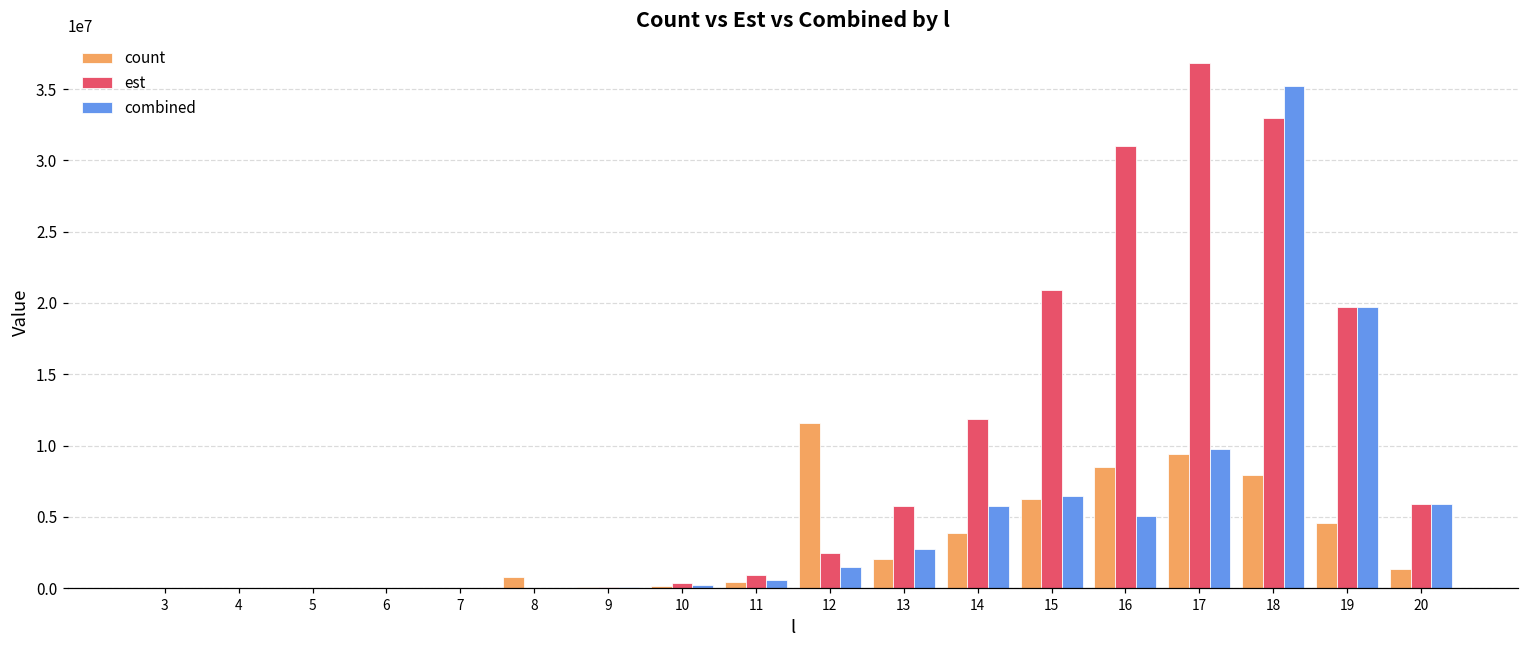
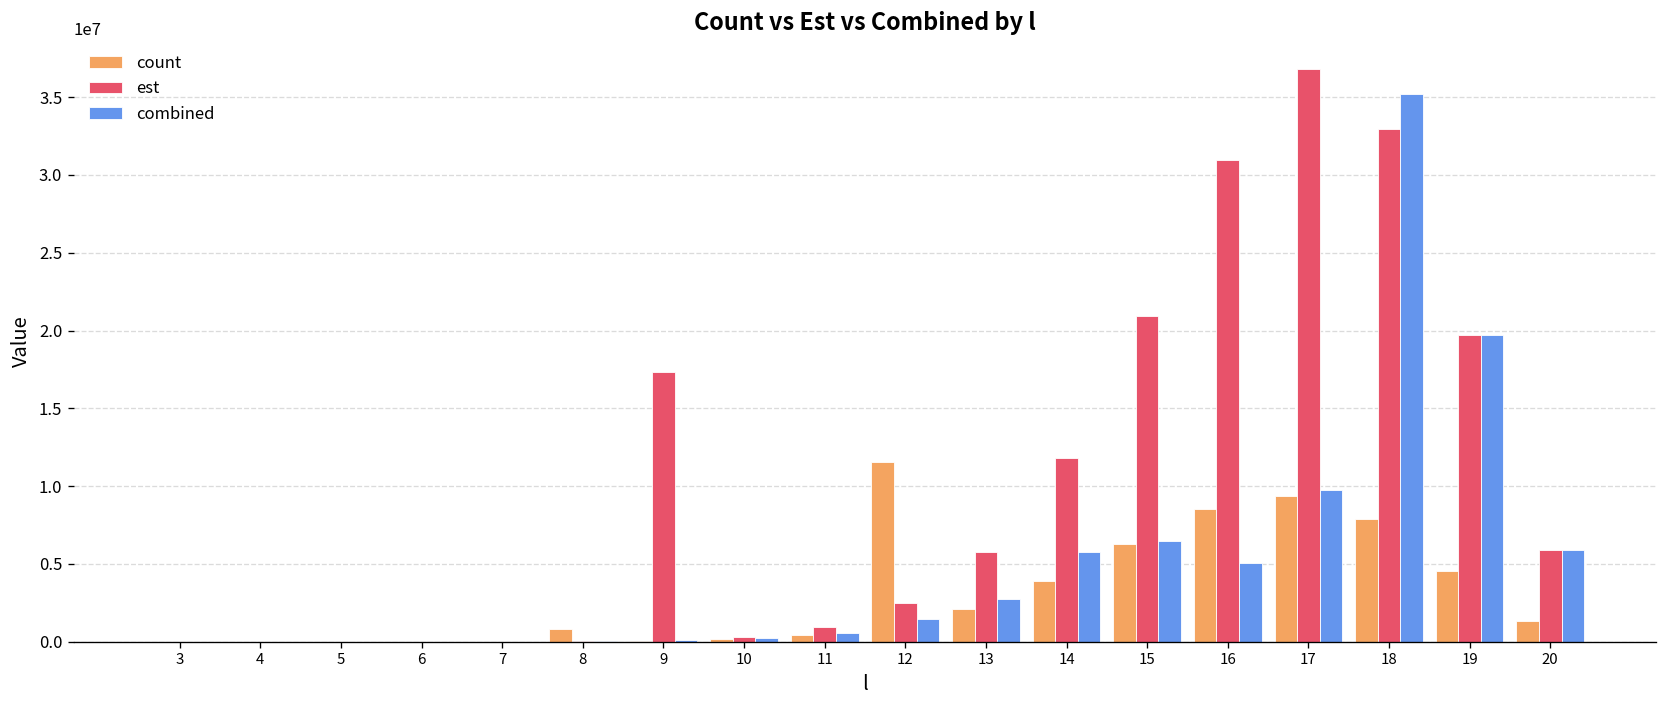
est, 9: 100000 -> 17300000
